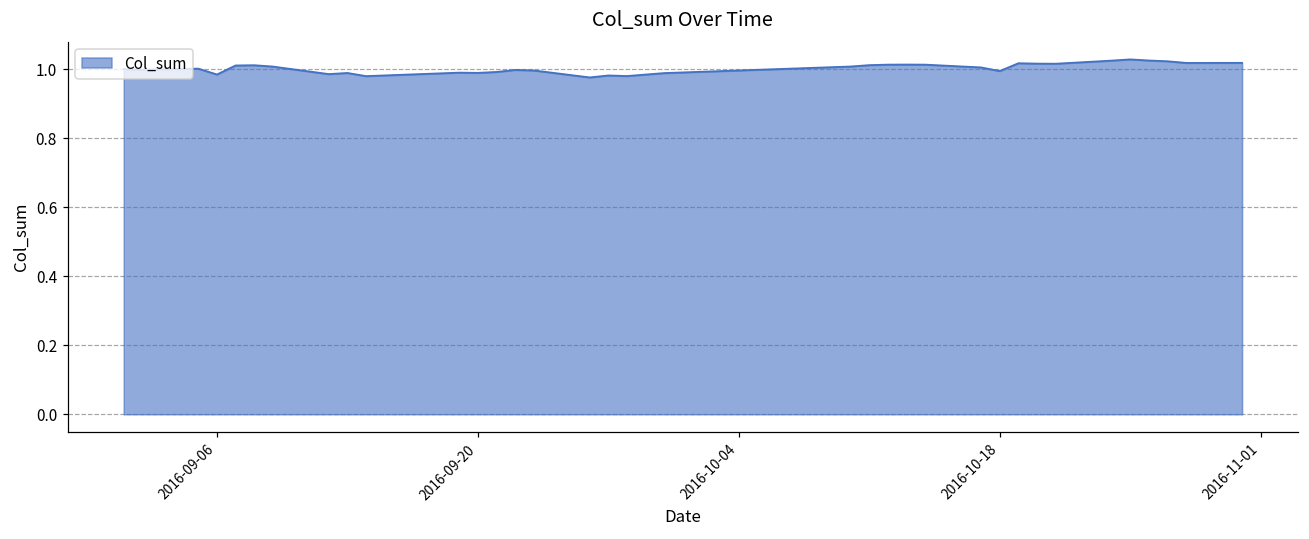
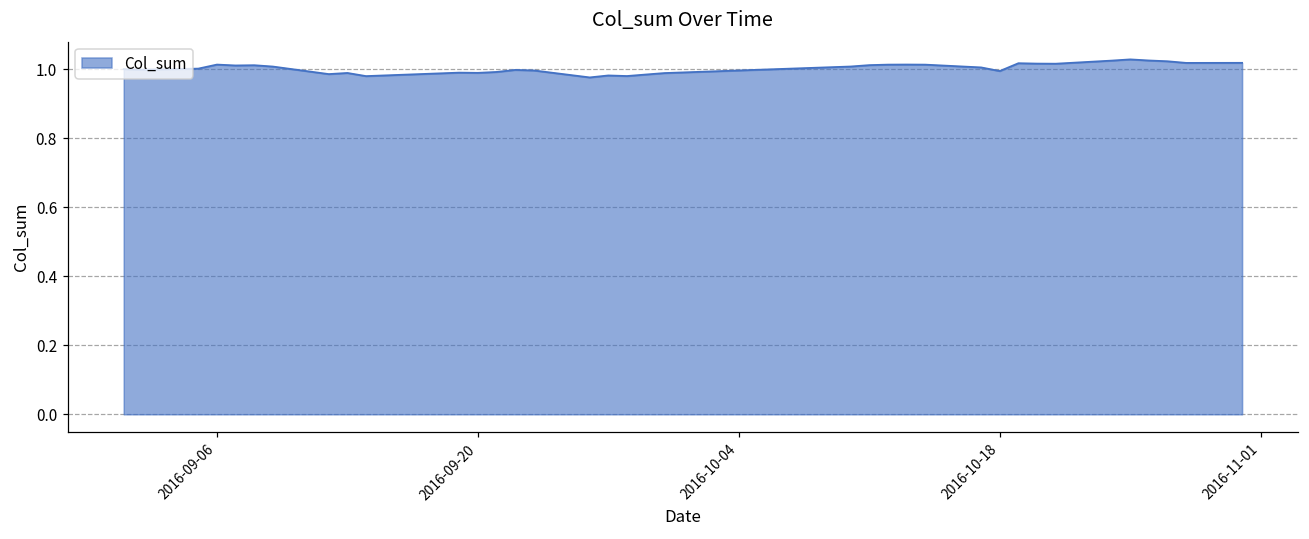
2016-09-06: 0.98 -> 1.01
